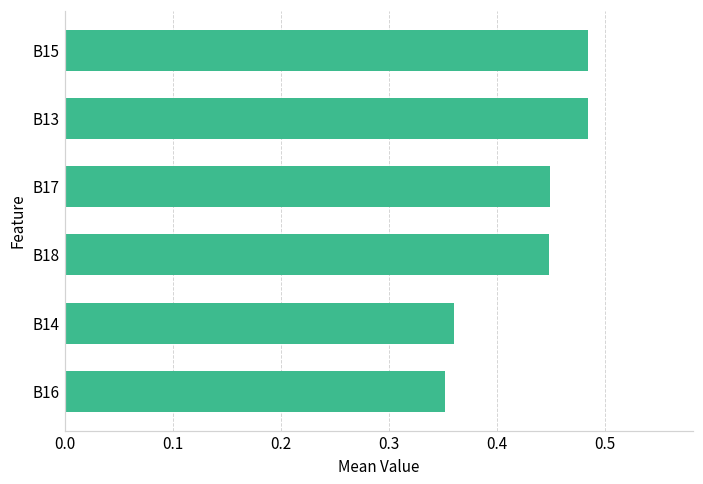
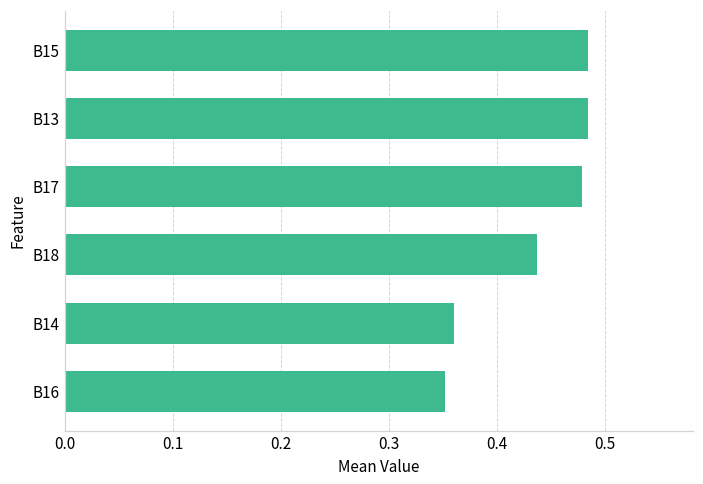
B17: 0.45 -> 0.48
B18: 0.45 -> 0.44
